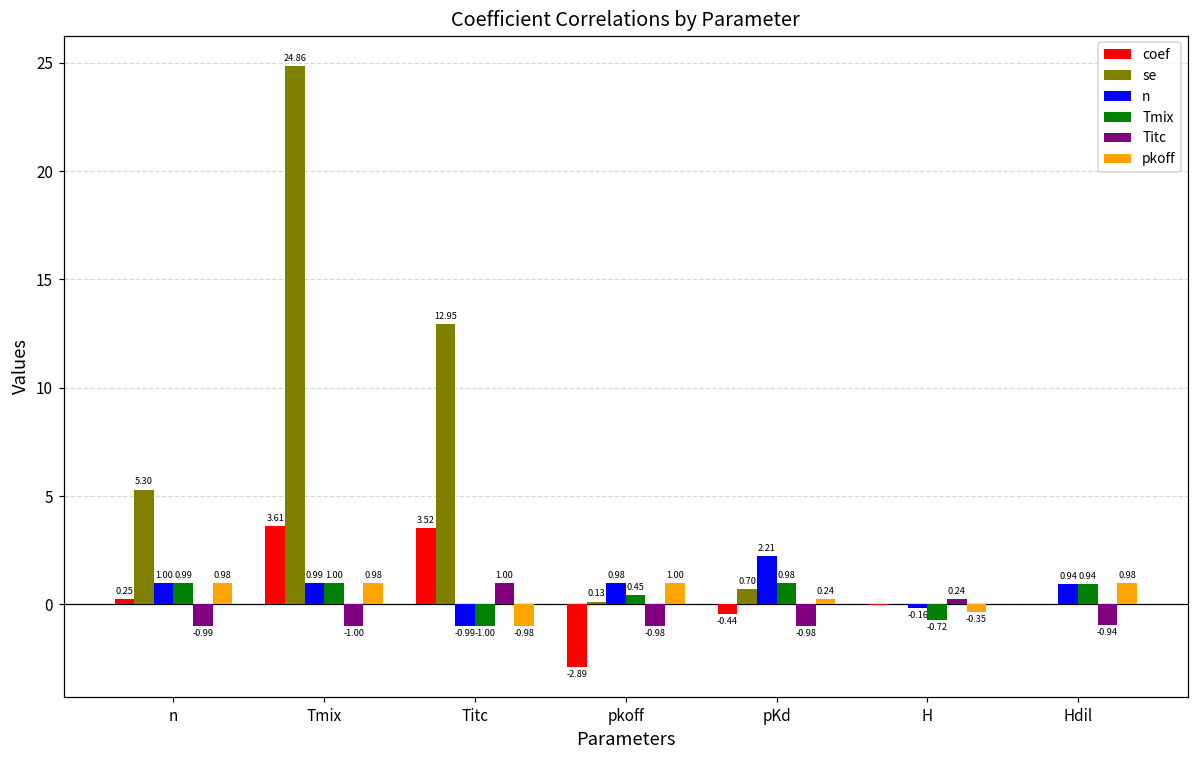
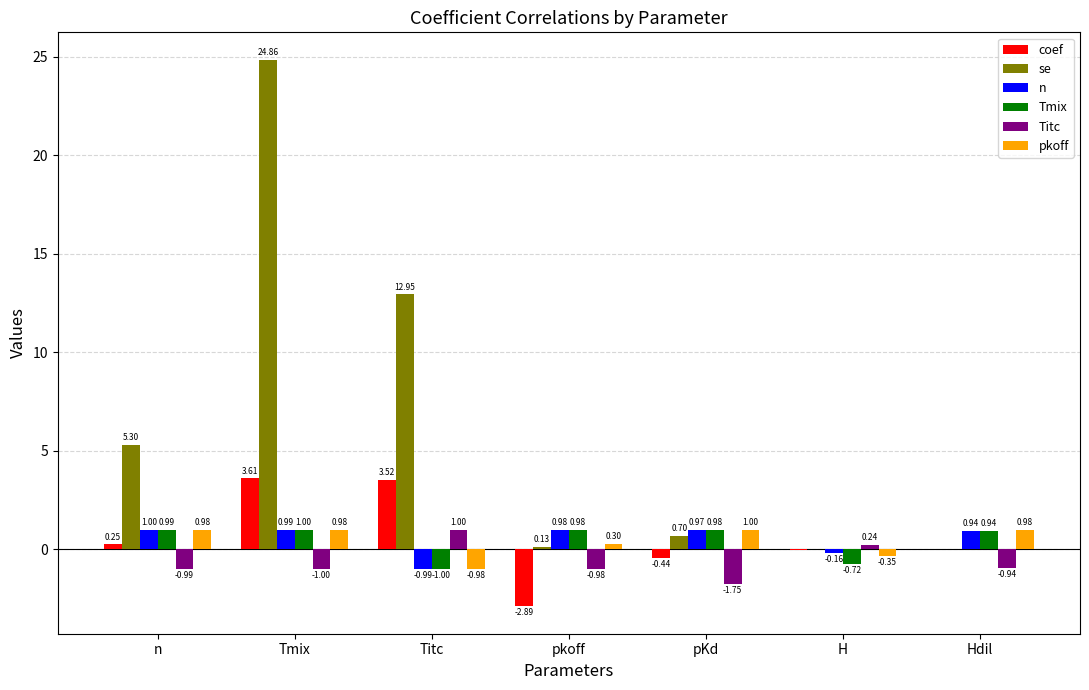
Tmix, pkoff: 0.45 -> 0.98
pkoff, pkoff: 1.00 -> 0.30
n, pKd: 2.21 -> 0.97
Titc, pKd: -0.98 -> -1.75
pkoff, pKd: 0.24 -> 1.00
